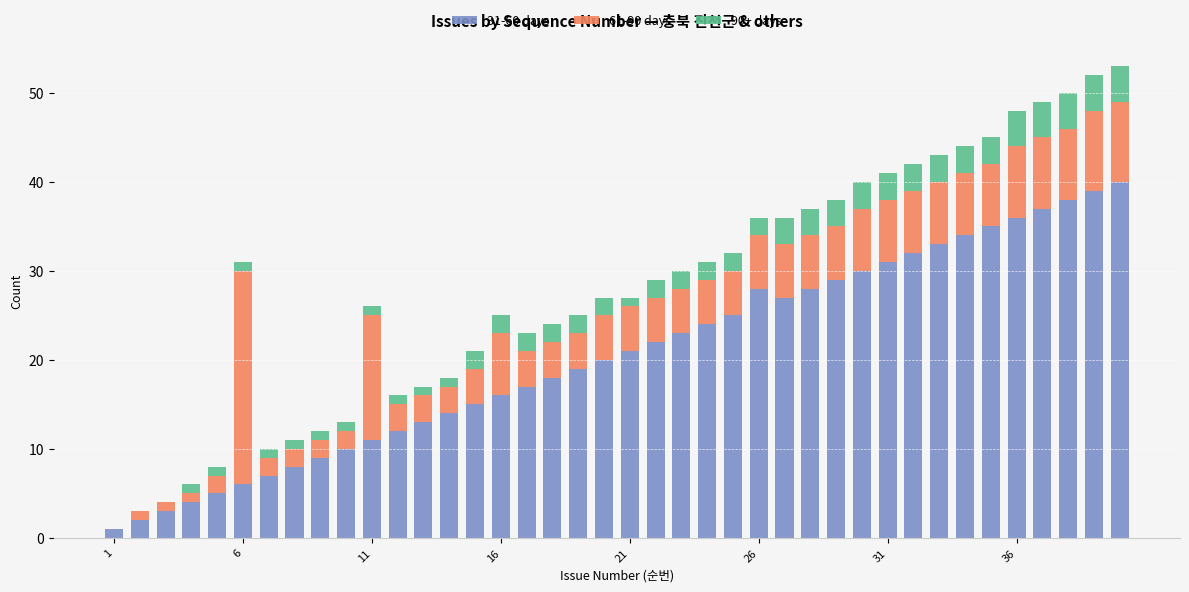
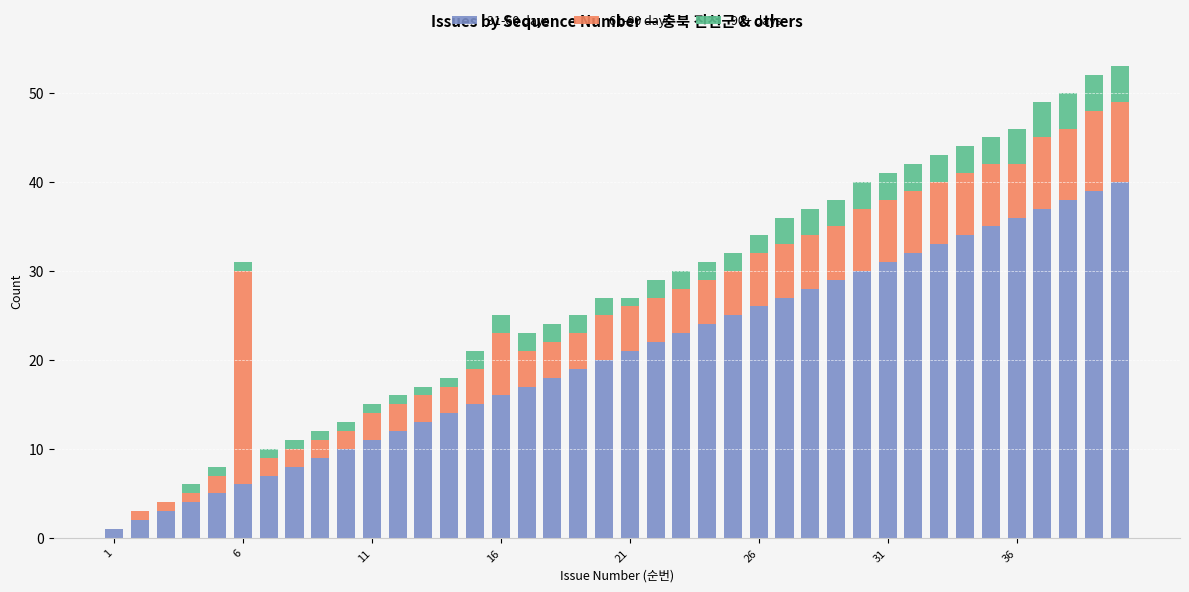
61-90 days, 11: 14 -> 3
31-60 days, 26: 28 -> 26
61-90 days, 36: 8 -> 6
